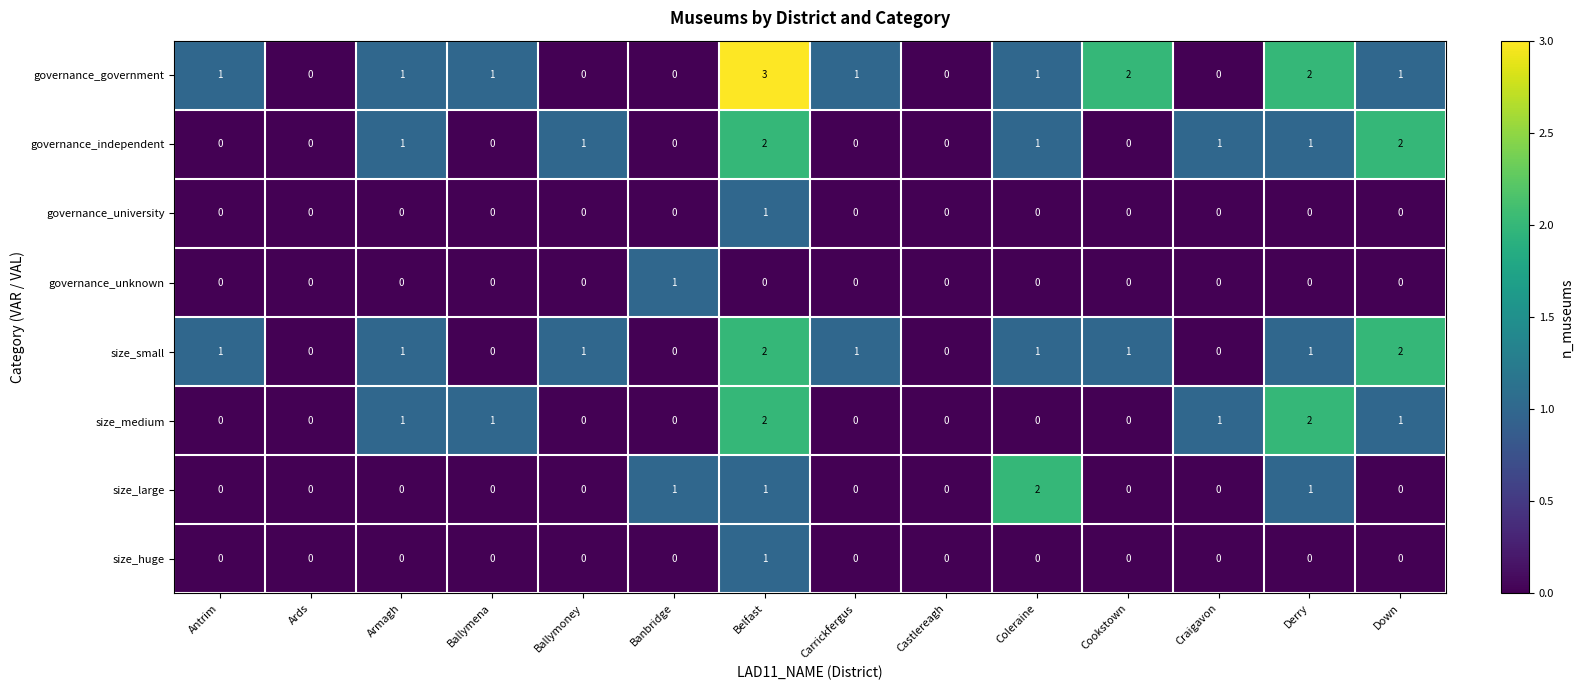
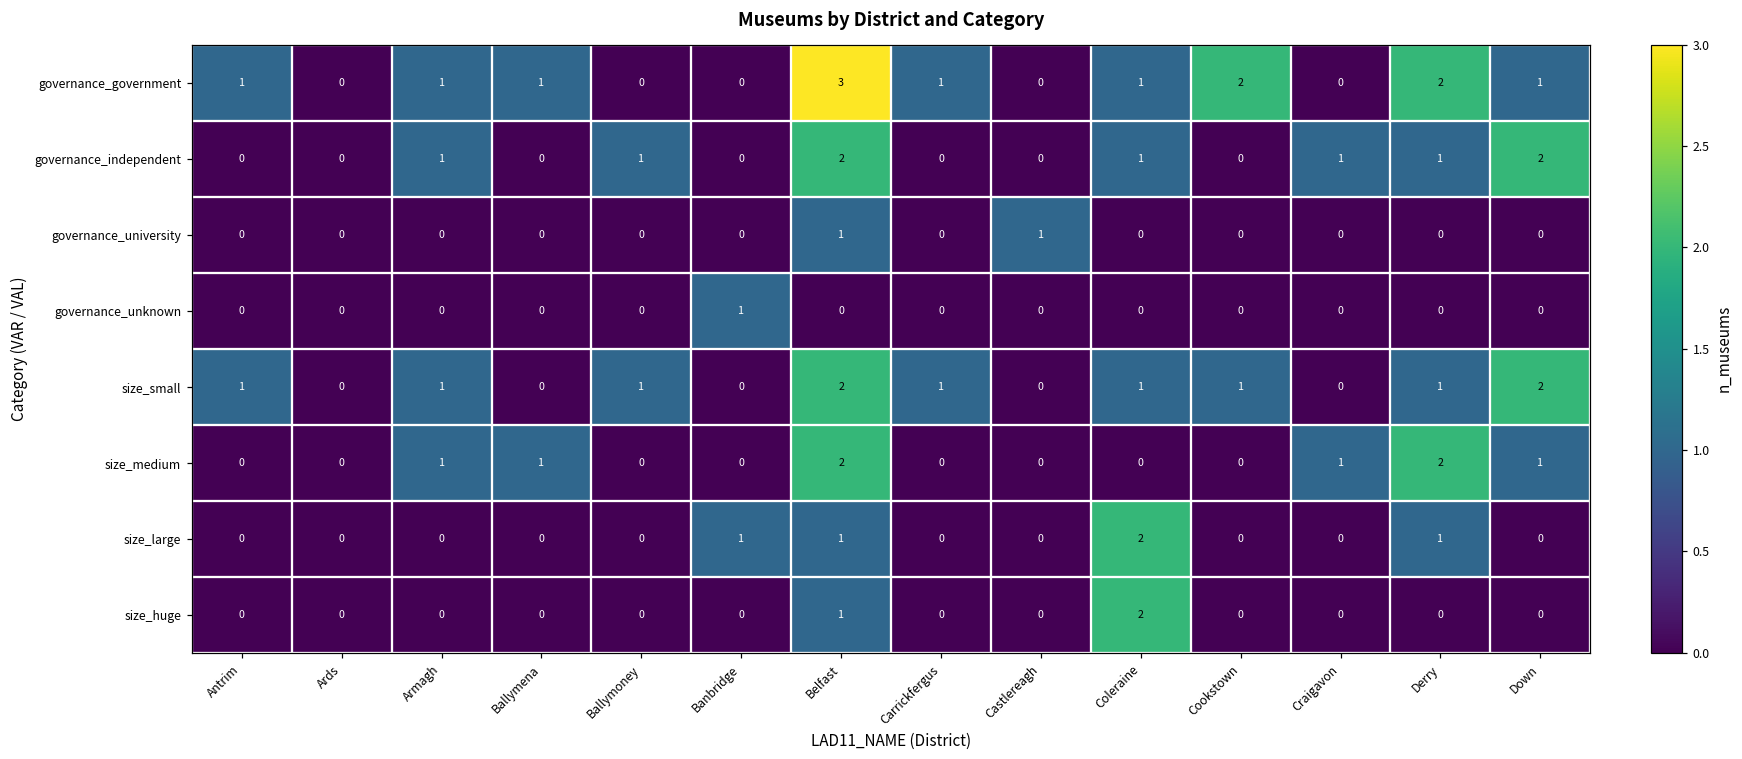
governance_university, Castlereagh: 0 -> 1
size_huge, Coleraine: 0 -> 2
